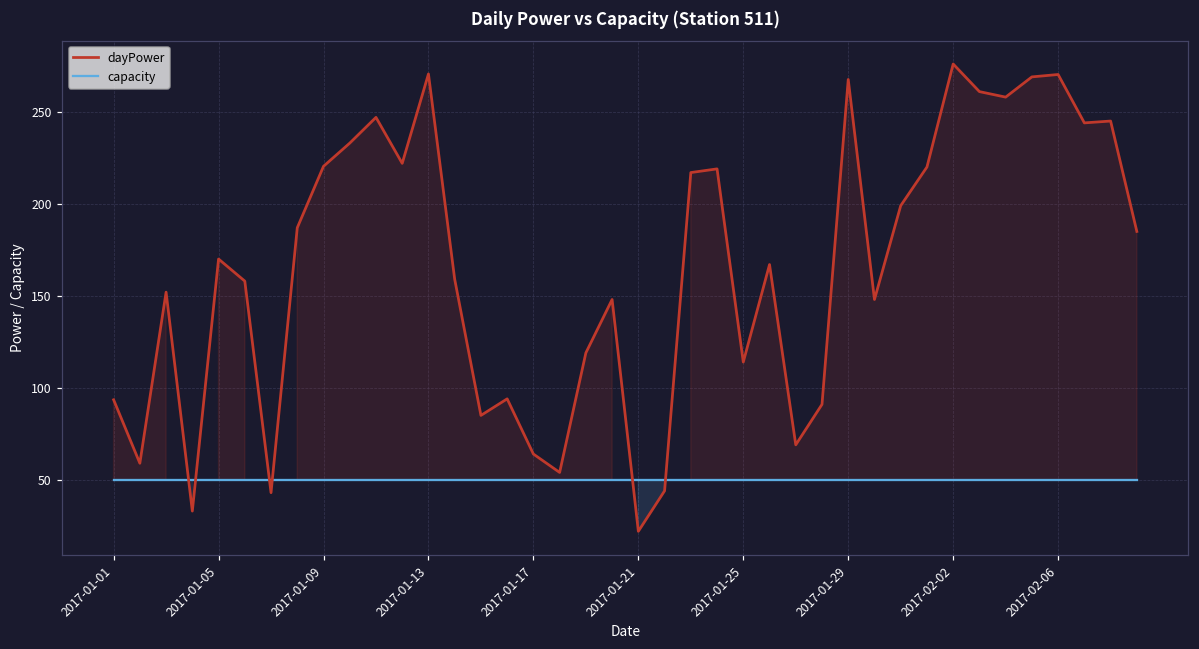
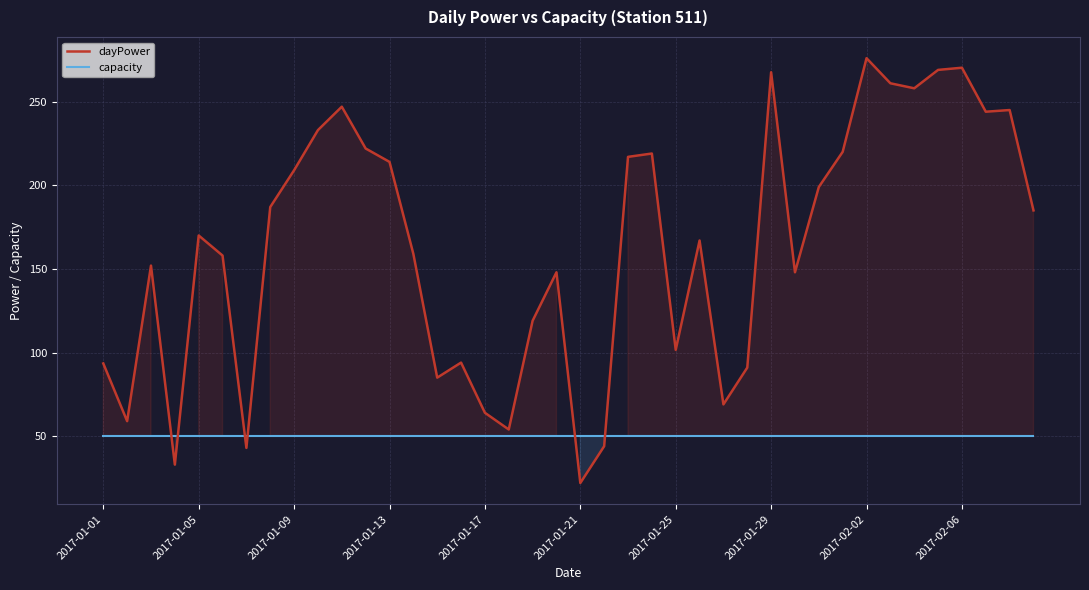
dayPower, 2017-01-09: 220 -> 209
dayPower, 2017-01-13: 271 -> 214
dayPower, 2017-01-25: 114 -> 102
